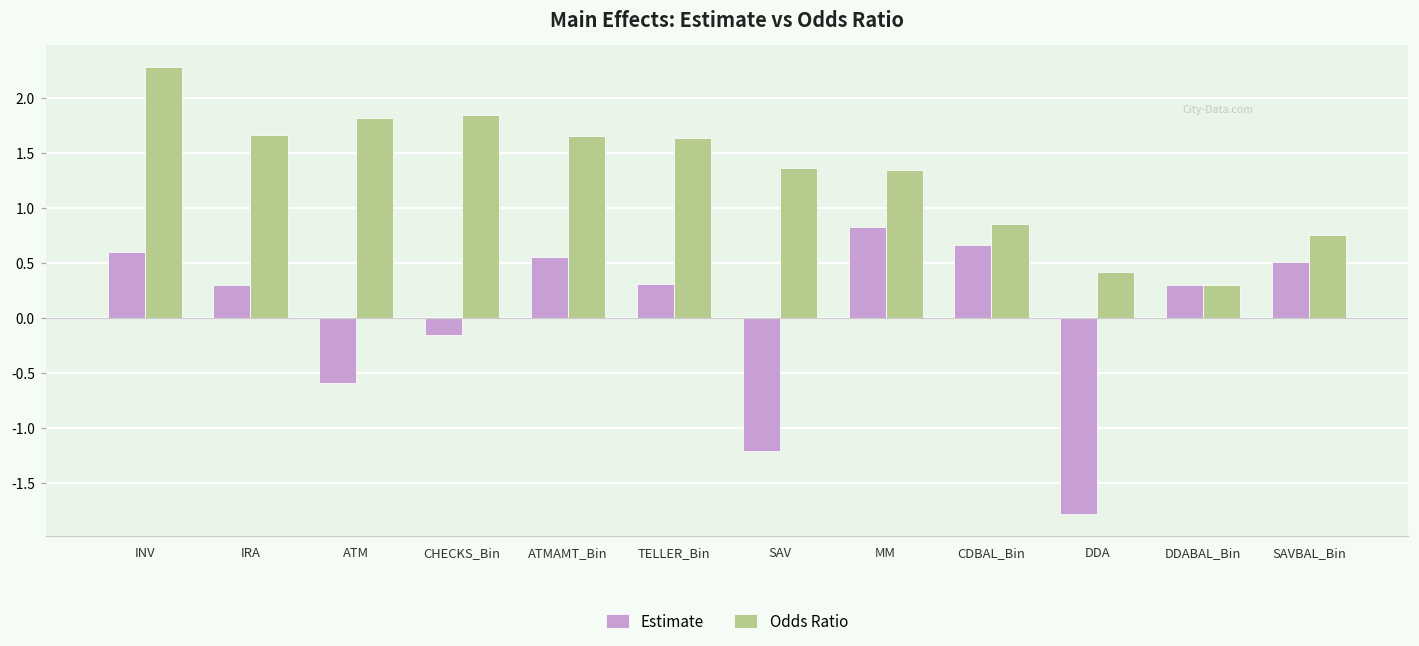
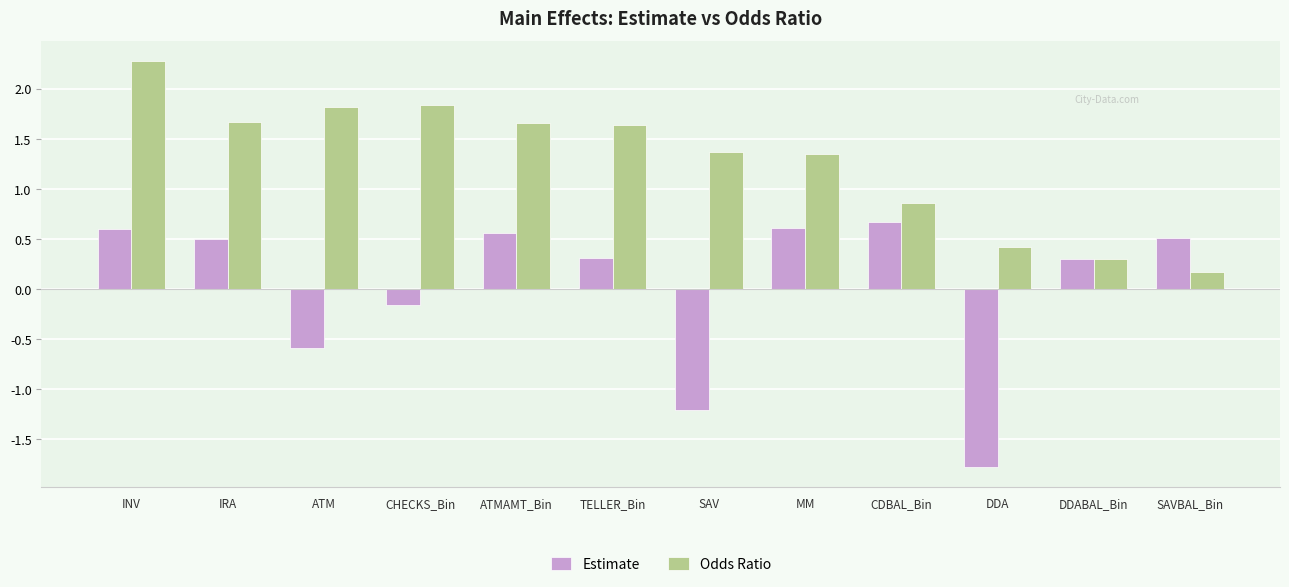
Estimate, IRA: 0.30 -> 0.49
Estimate, MM: 0.82 -> 0.60
Odds Ratio, SAVBAL_Bin: 0.75 -> 0.17
